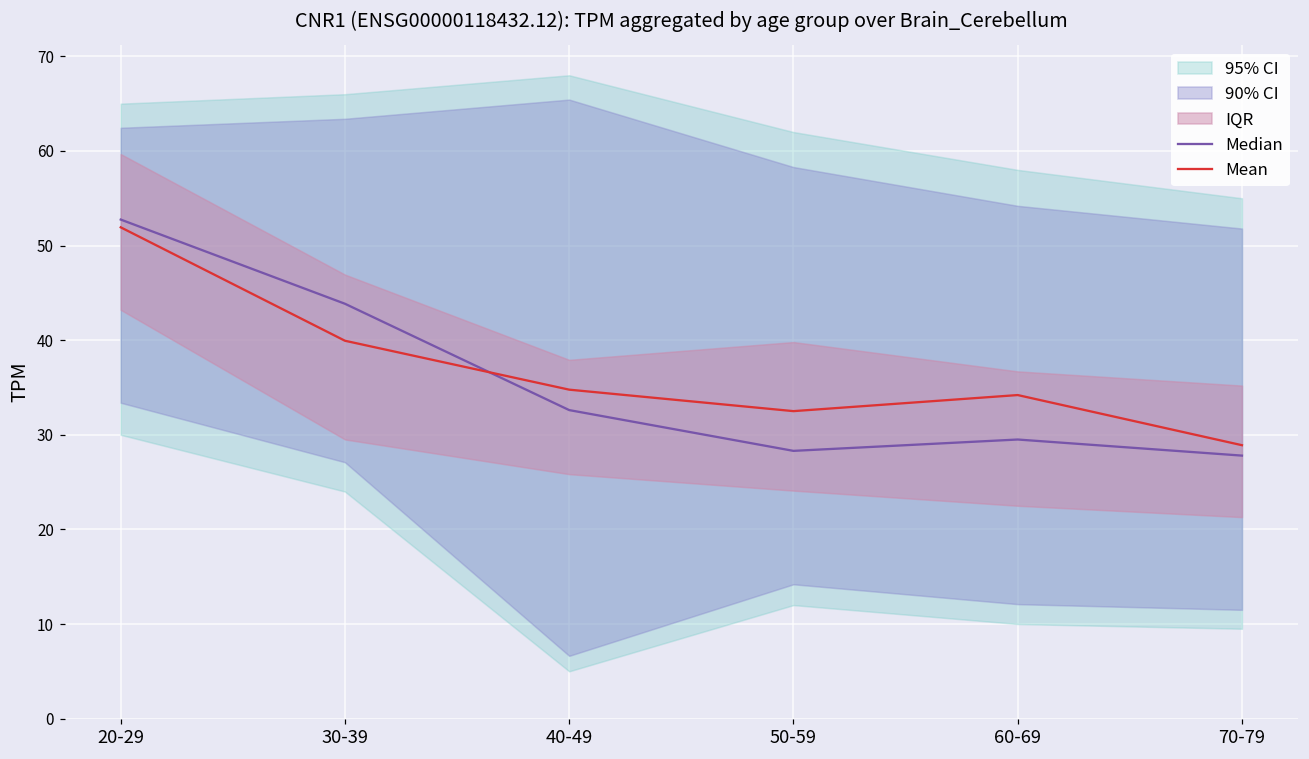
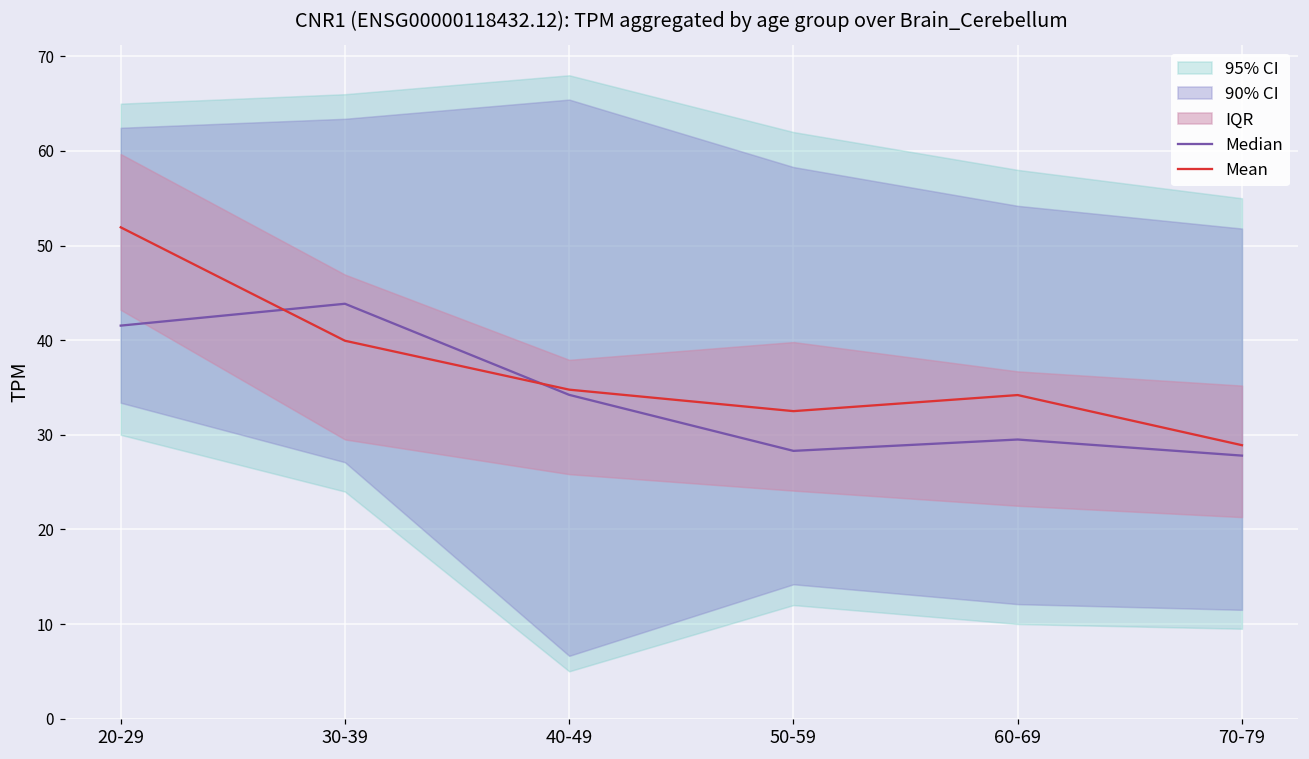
Median, 20-29: 53 -> 42
Median, 40-49: 33 -> 34
